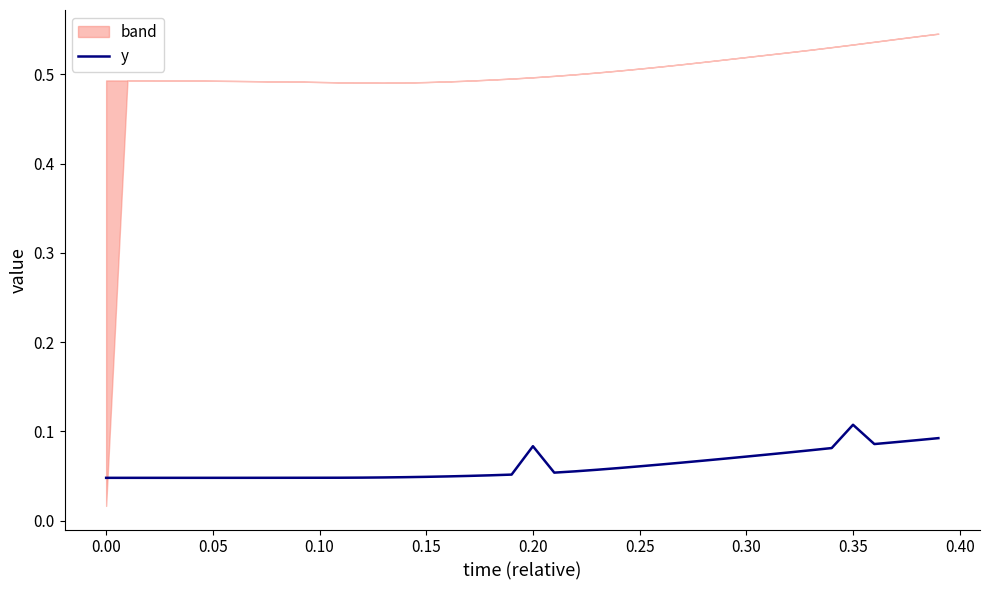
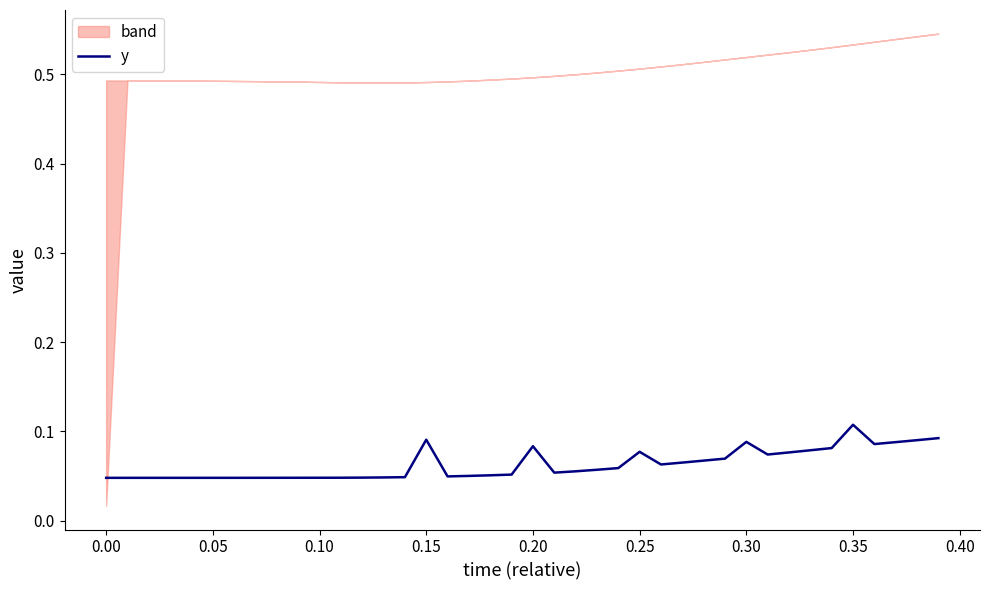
y, 0.15: 0.05 -> 0.09
y, 0.25: 0.06 -> 0.08
y, 0.30: 0.07 -> 0.09
